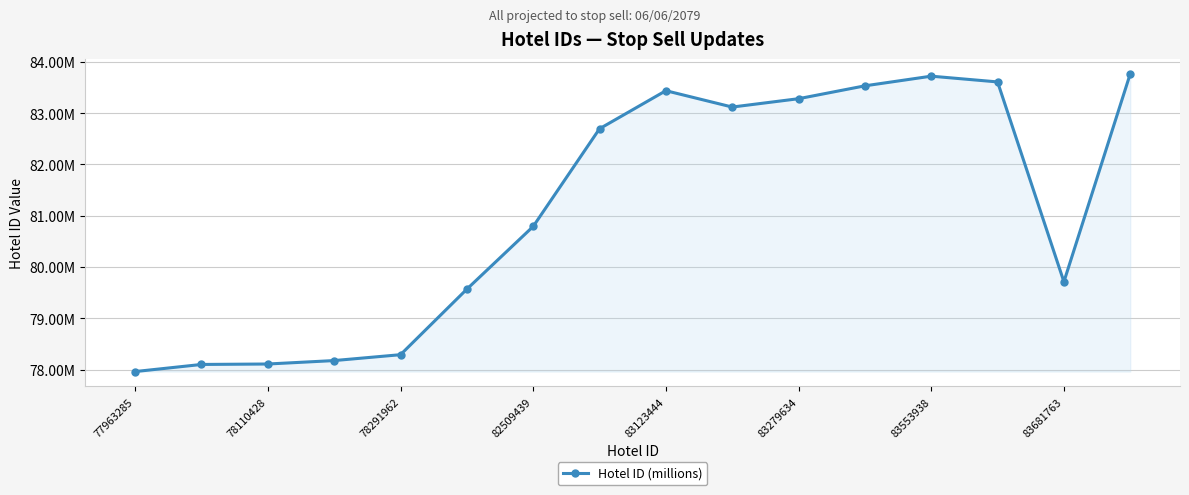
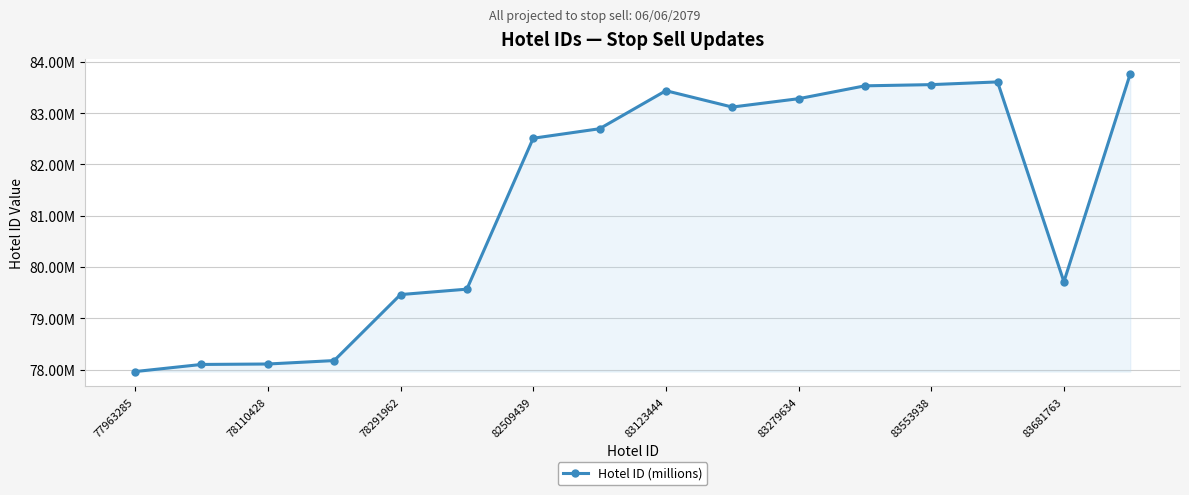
78291962: 78300000 -> 79500000
82509439: 80800000 -> 82500000
83553938: 83700000 -> 83600000
